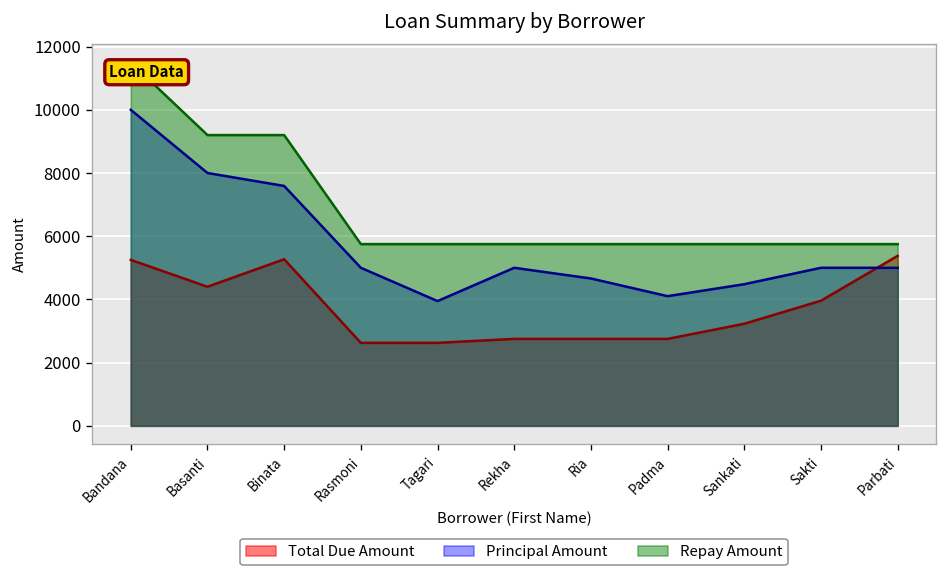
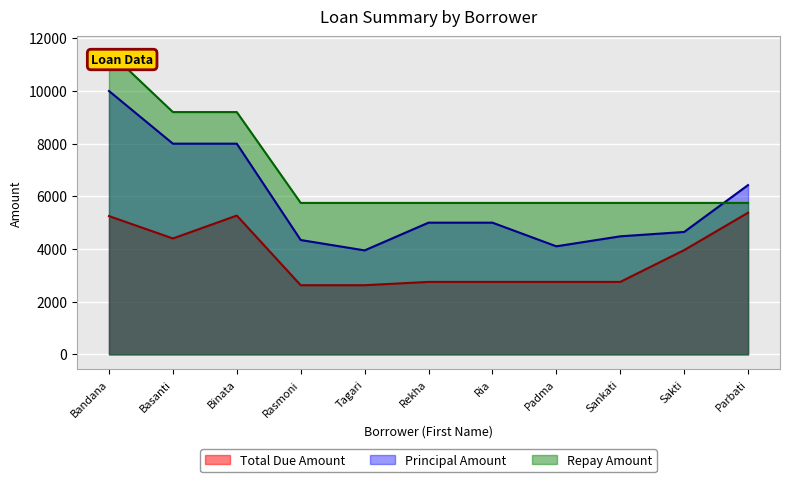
Principal Amount, Binata: 7600 -> 8000
Principal Amount, Rasmoni: 5000 -> 4300
Principal Amount, Ria: 4700 -> 5000
Total Due Amount, Sankati: 3200 -> 2800
Principal Amount, Sakti: 5000 -> 4600
Principal Amount, Parbati: 5000 -> 6400
